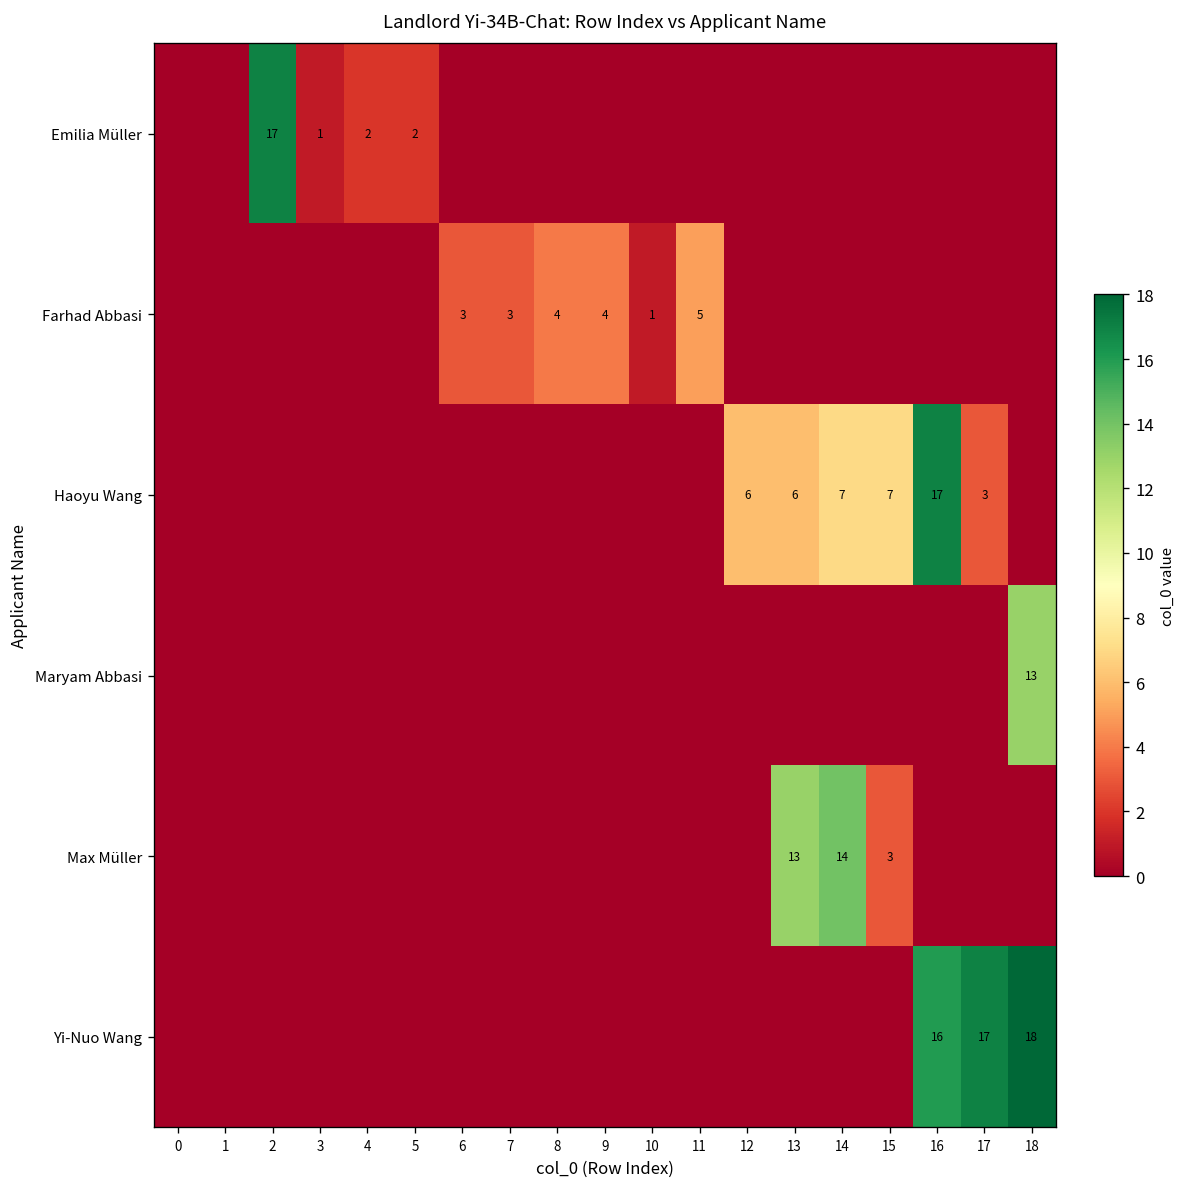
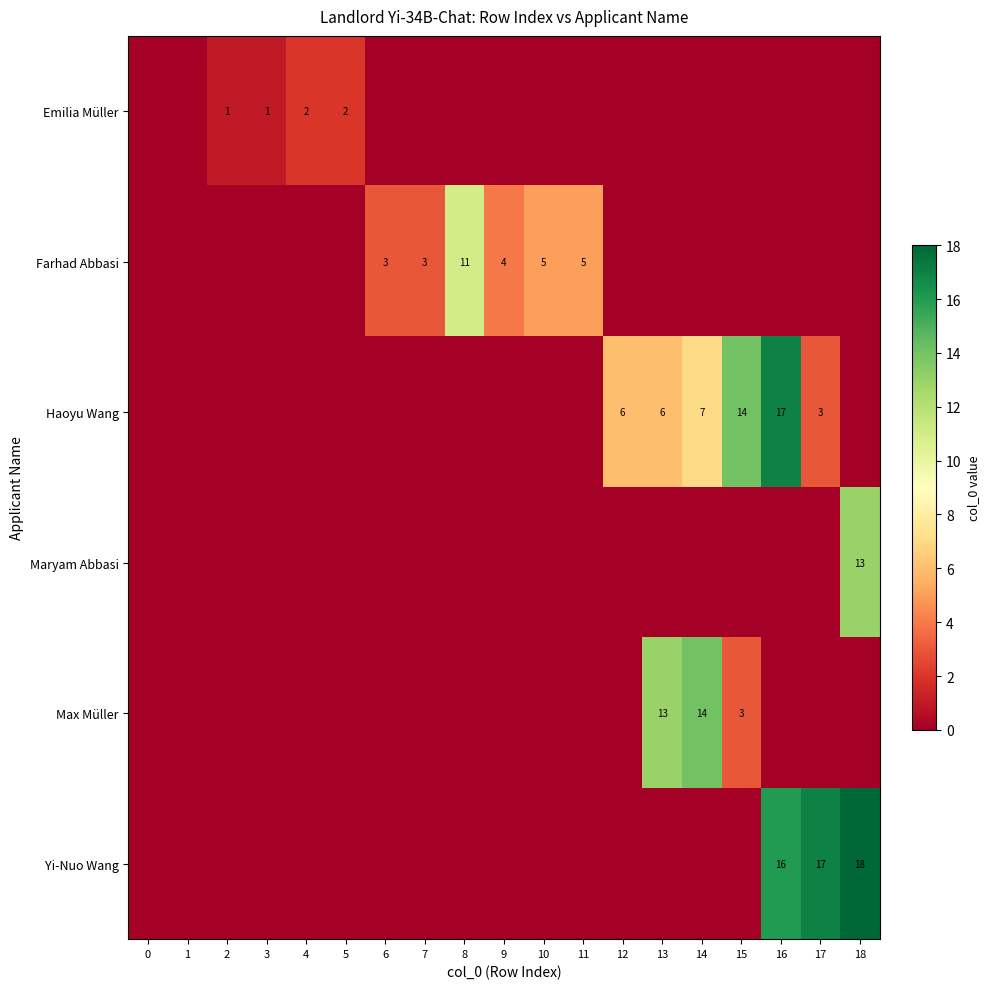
Emilia Müller, 2: 17 -> 1
Farhad Abbasi, 8: 4 -> 11
Farhad Abbasi, 10: 1 -> 5
Haoyu Wang, 15: 7 -> 14
